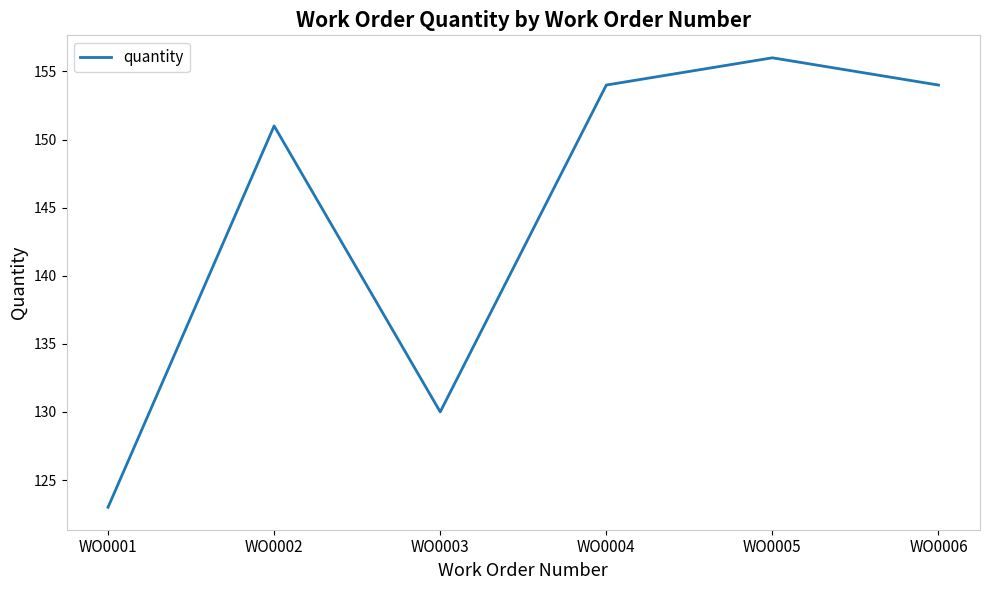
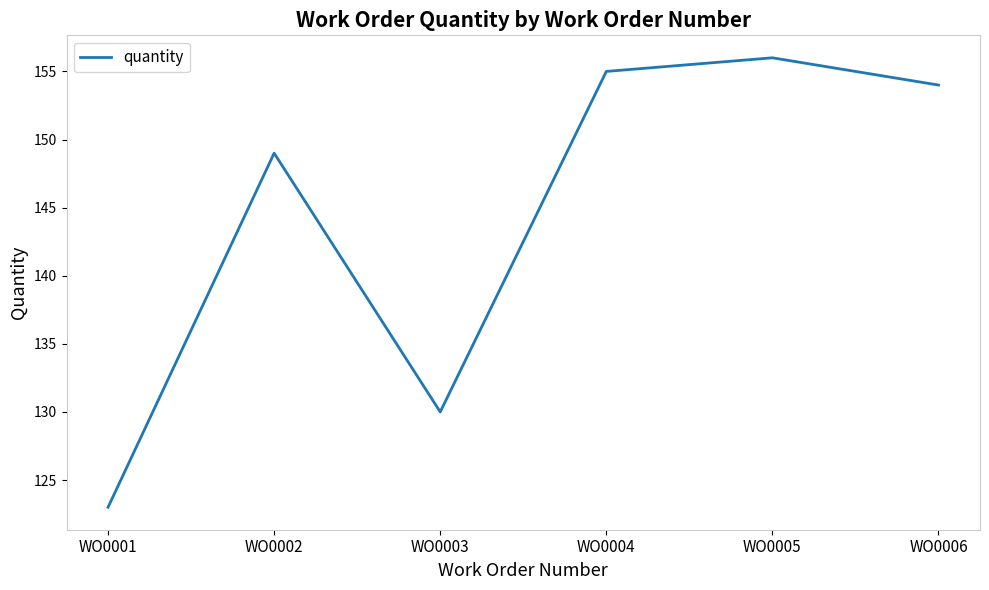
WO0002: 151 -> 149
WO0004: 154 -> 155
